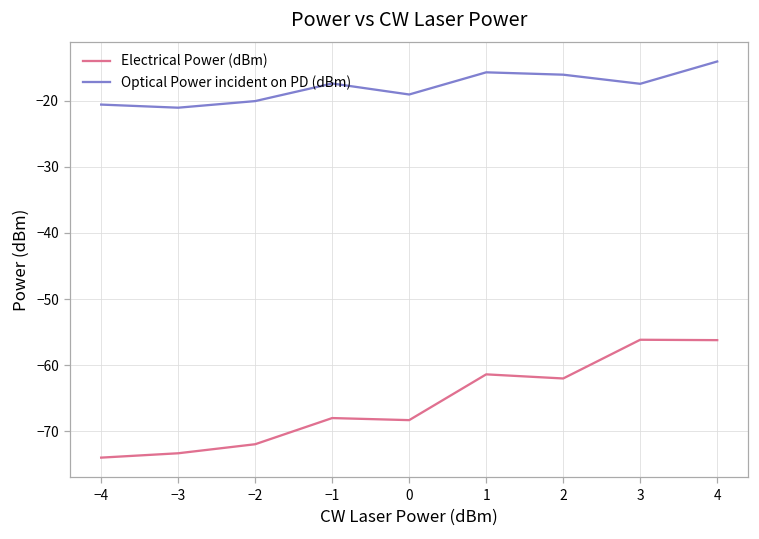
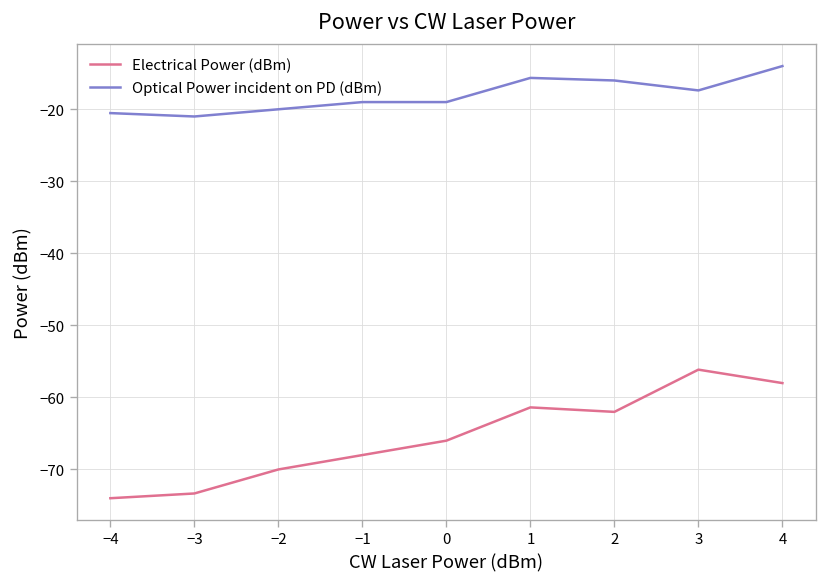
Electrical Power (dBm), −2: -72 -> -70
Optical Power incident on PD (dBm), −1: -17 -> -19
Electrical Power (dBm), 0: -68 -> -66
Electrical Power (dBm), 4: -56 -> -58
